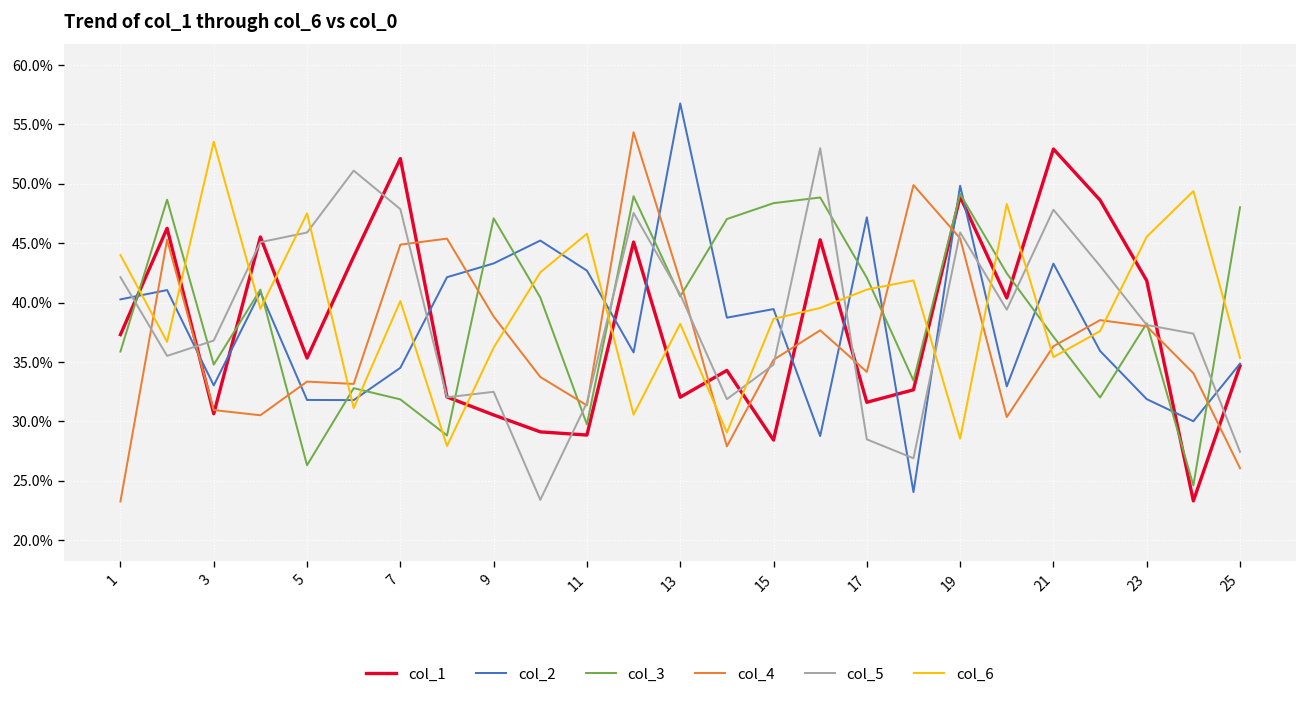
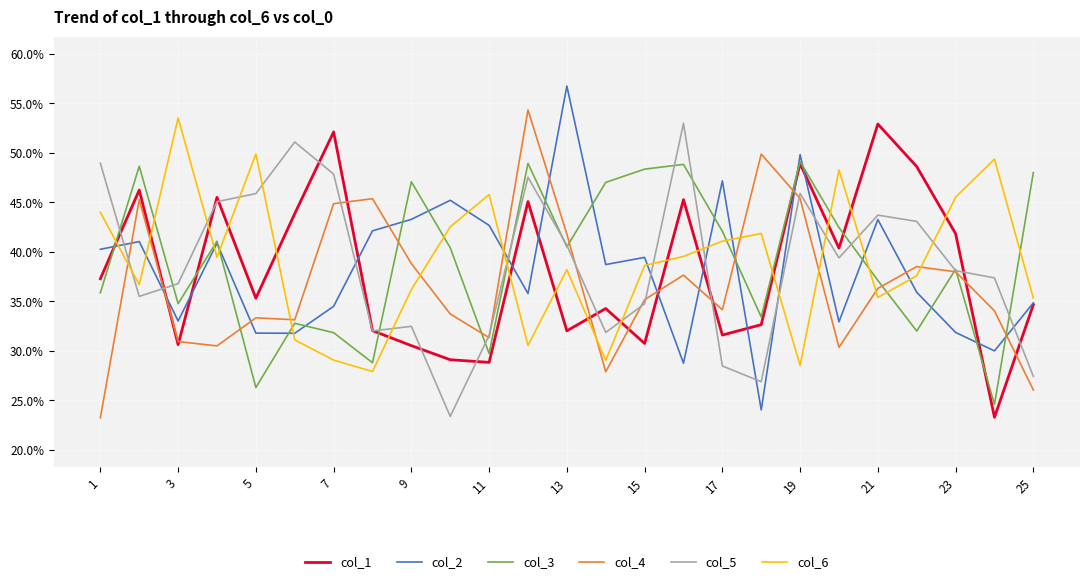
col_5, 1: 42% -> 49%
col_6, 5: 48% -> 50%
col_6, 7: 40% -> 29%
col_1, 15: 28% -> 31%
col_5, 21: 48% -> 44%
